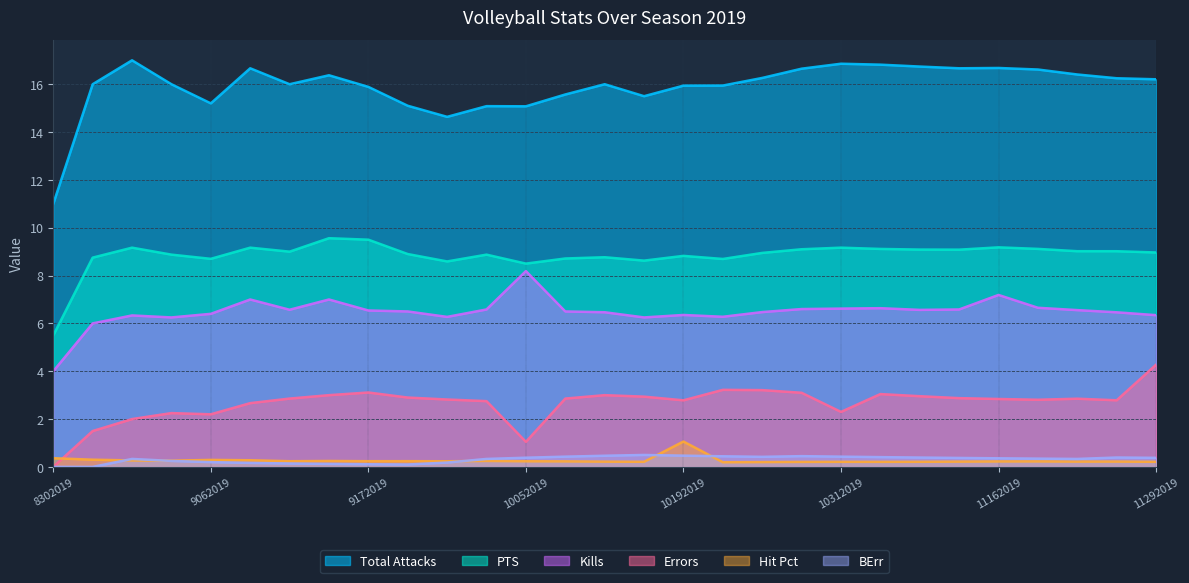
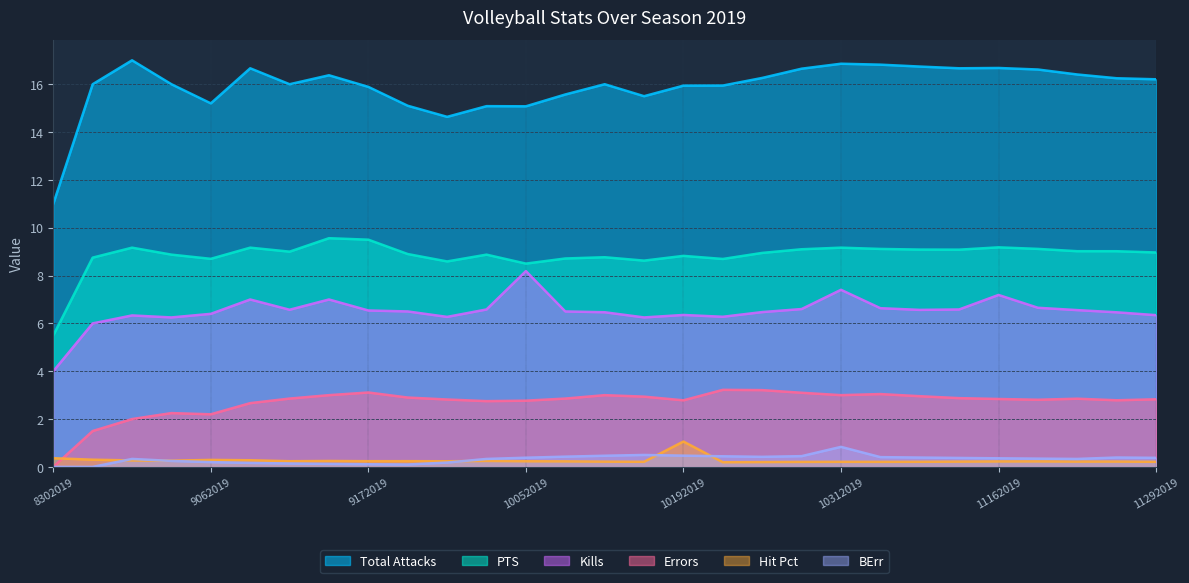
Errors, 10052019: 1.0 -> 2.8
Kills, 10312019: 6.6 -> 7.4
Errors, 10312019: 2.3 -> 3.0
BErr, 10312019: 0.4 -> 0.8
Errors, 11292019: 4.3 -> 2.8
